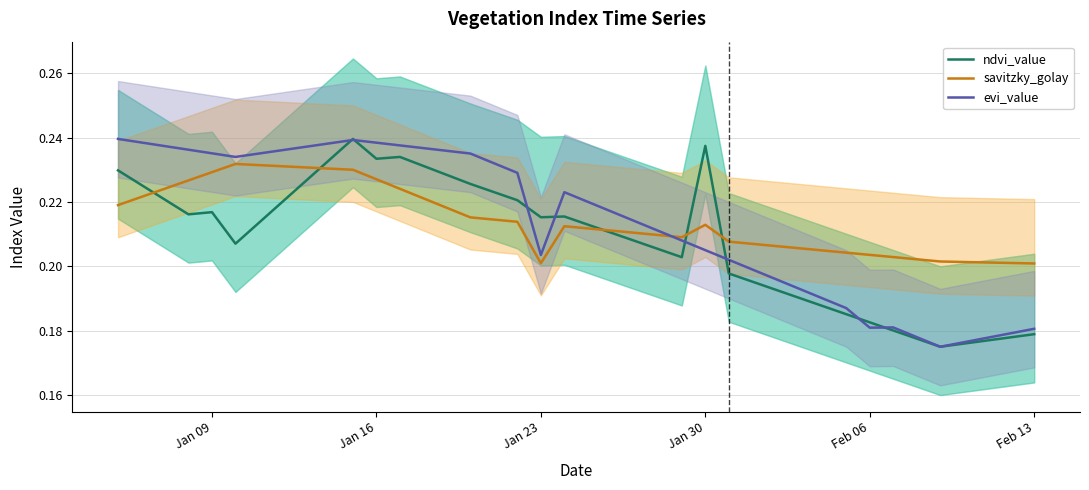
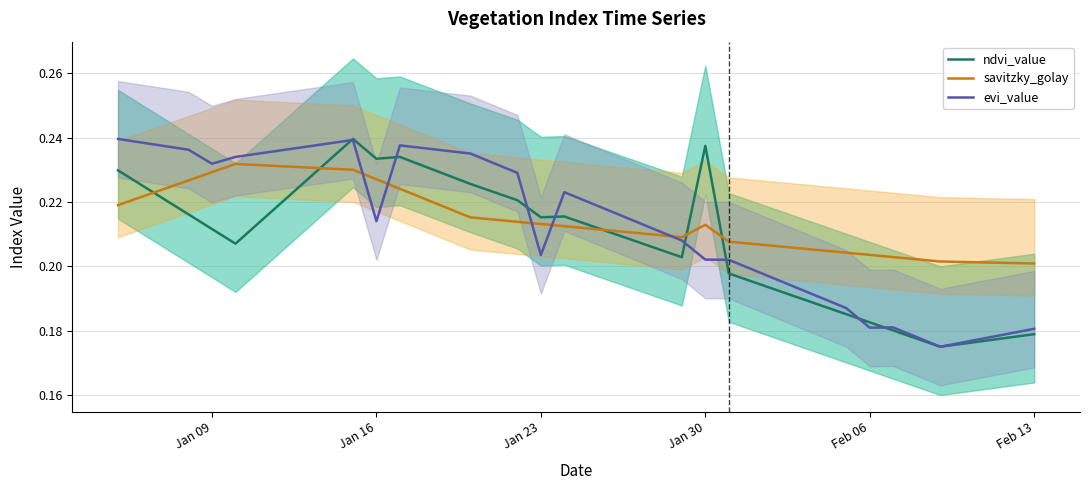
ndvi_value, Jan 09: 0.217 -> 0.212
evi_value, Jan 09: 0.235 -> 0.232
evi_value, Jan 16: 0.238 -> 0.214
savitzky_golay, Jan 23: 0.201 -> 0.213
evi_value, Jan 30: 0.205 -> 0.202
